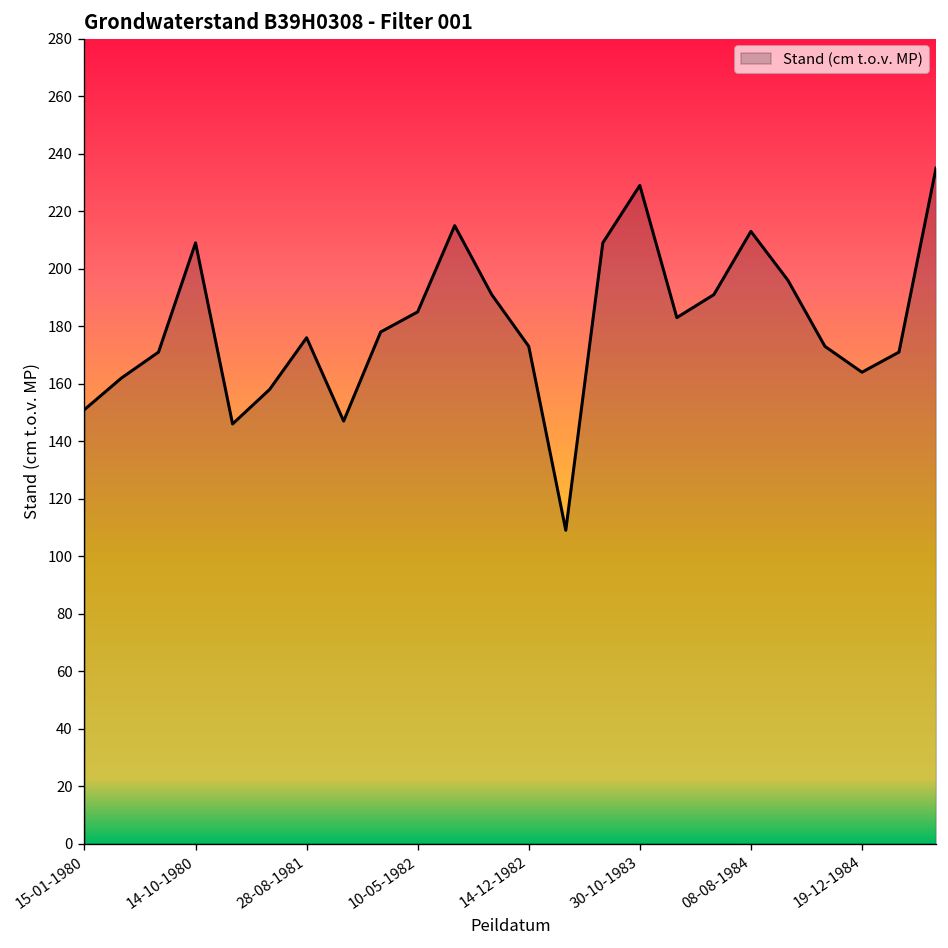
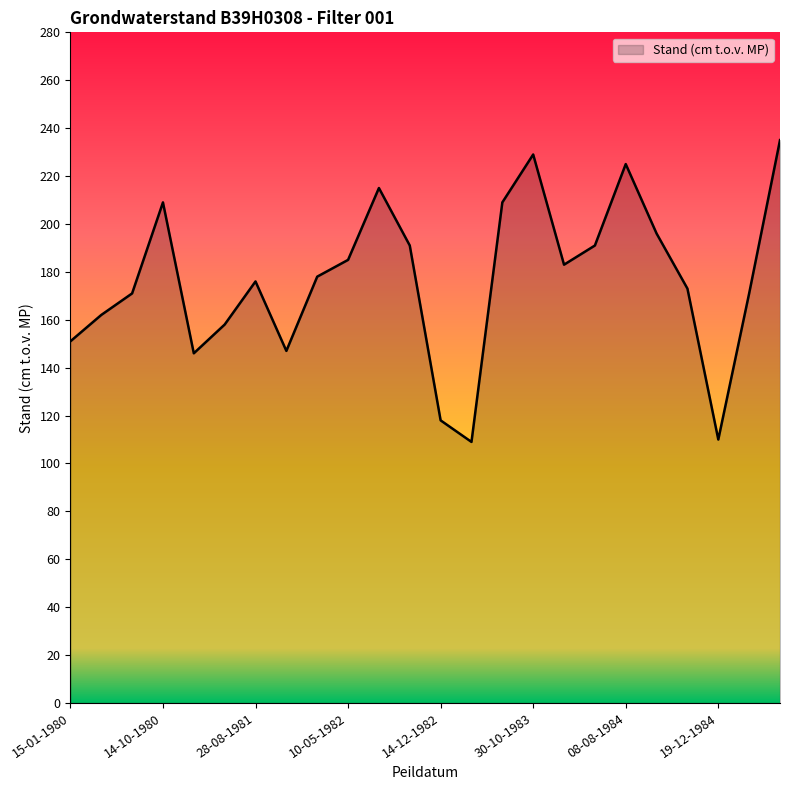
14-12-1982: 173 -> 118
08-08-1984: 213 -> 225
19-12-1984: 164 -> 110
